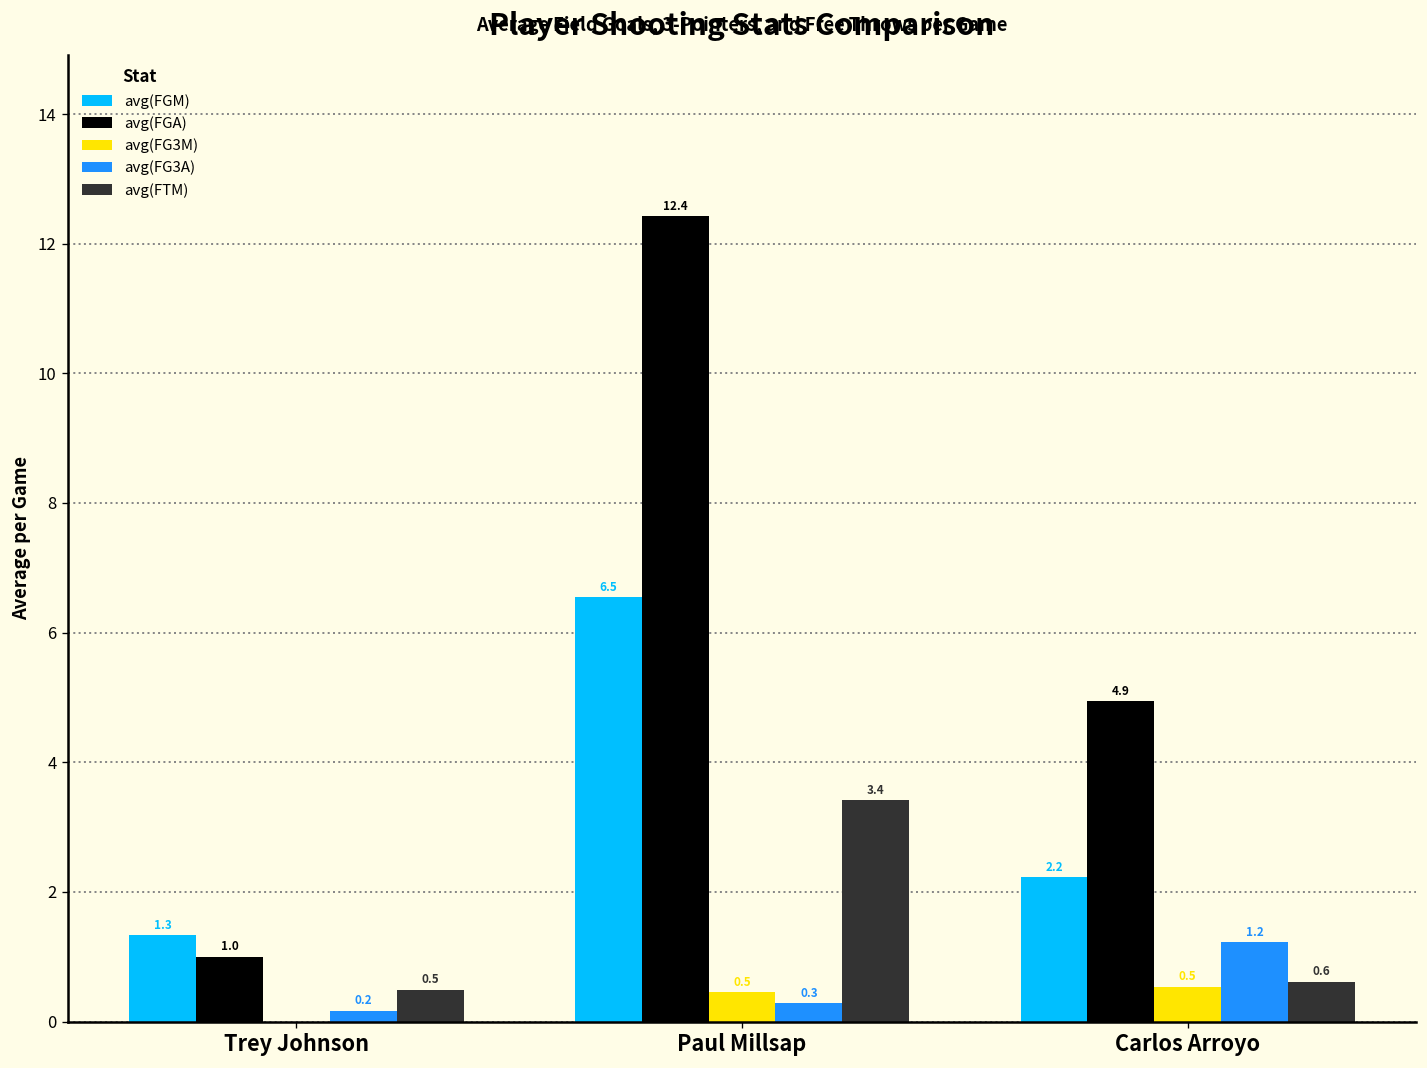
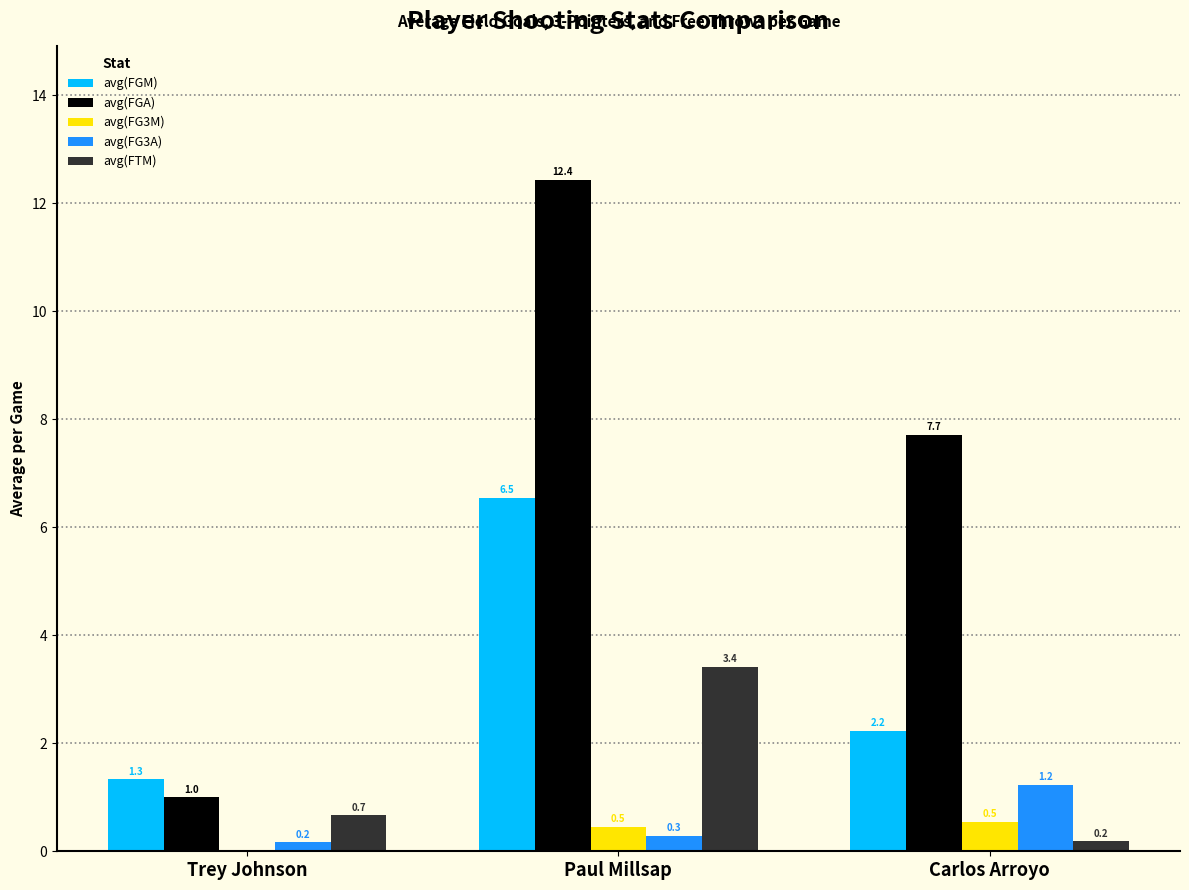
avg(FTM), Trey Johnson: 0.5 -> 0.7
avg(FGA), Carlos Arroyo: 4.9 -> 7.7
avg(FTM), Carlos Arroyo: 0.6 -> 0.2
